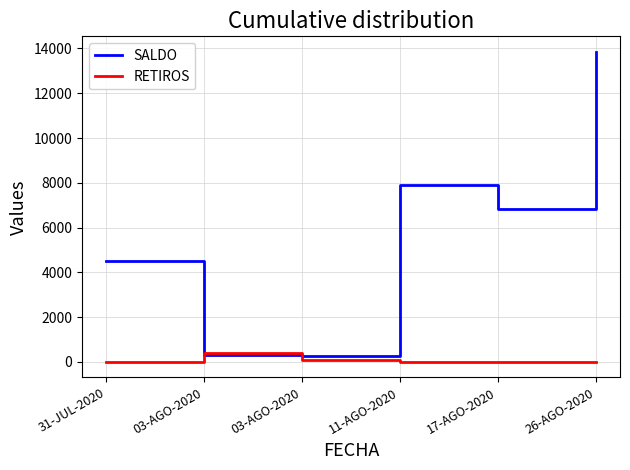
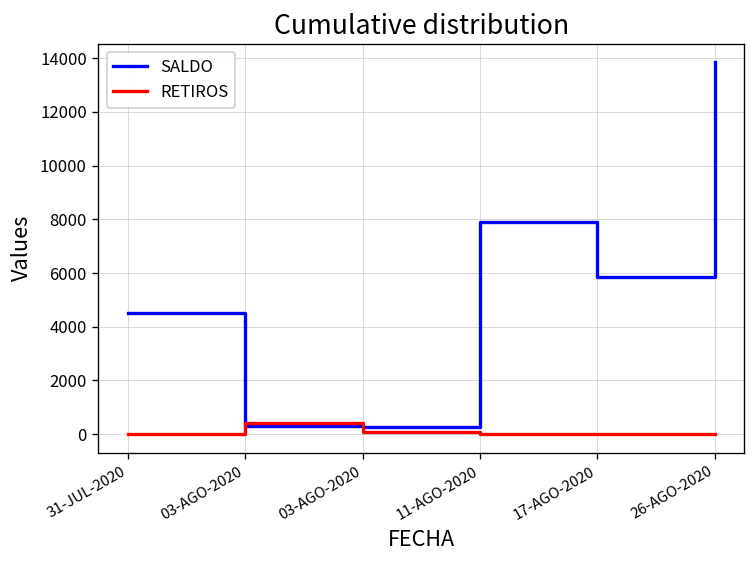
SALDO, 17-AGO-2020: 6900 -> 5800
